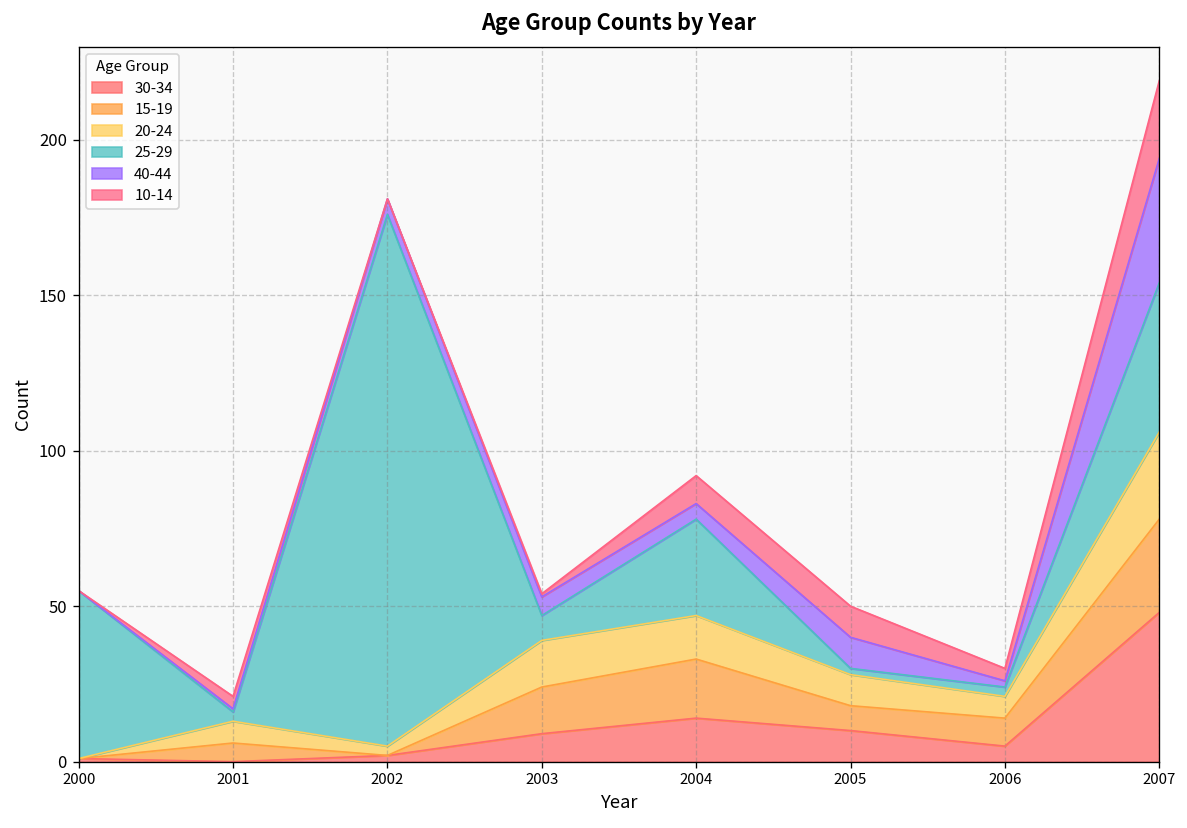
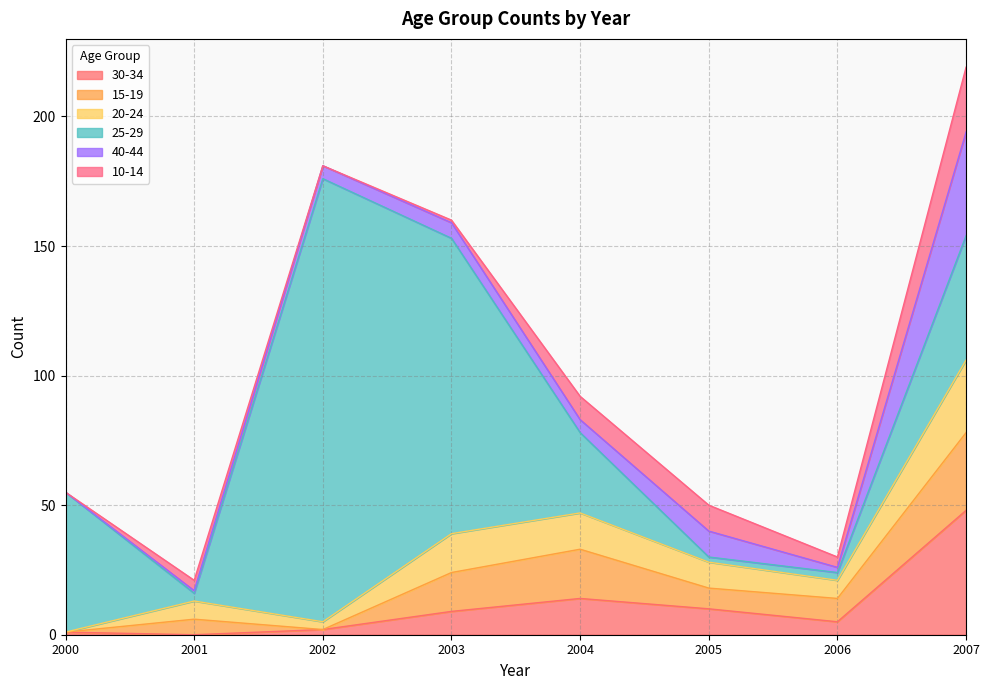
25-29, 2003: 8 -> 114
